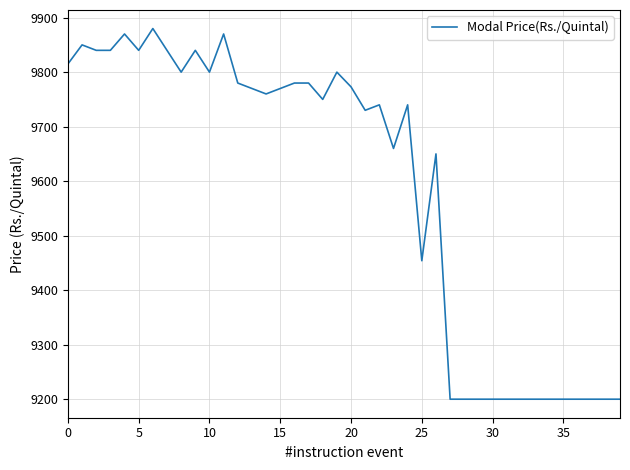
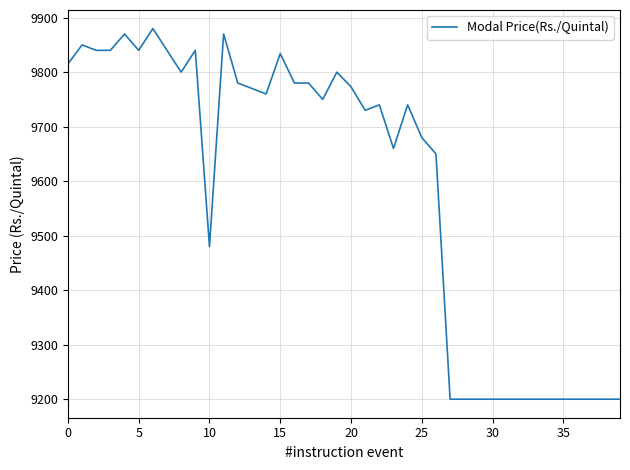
10: 9800 -> 9480
15: 9770 -> 9830
25: 9450 -> 9680
